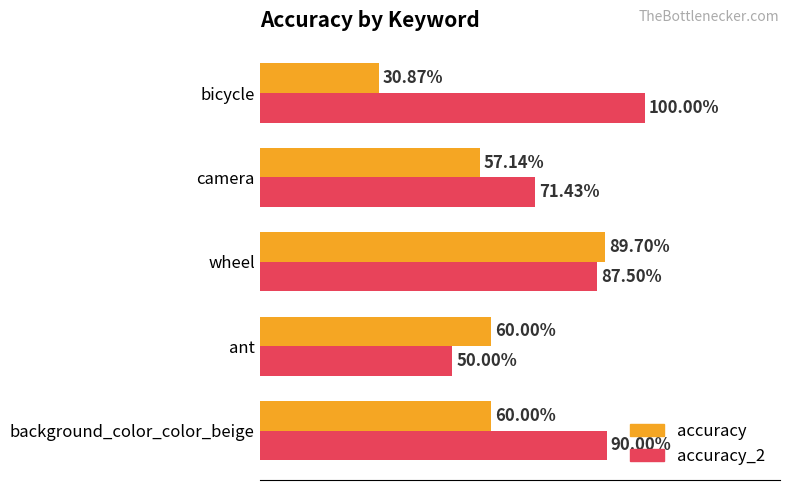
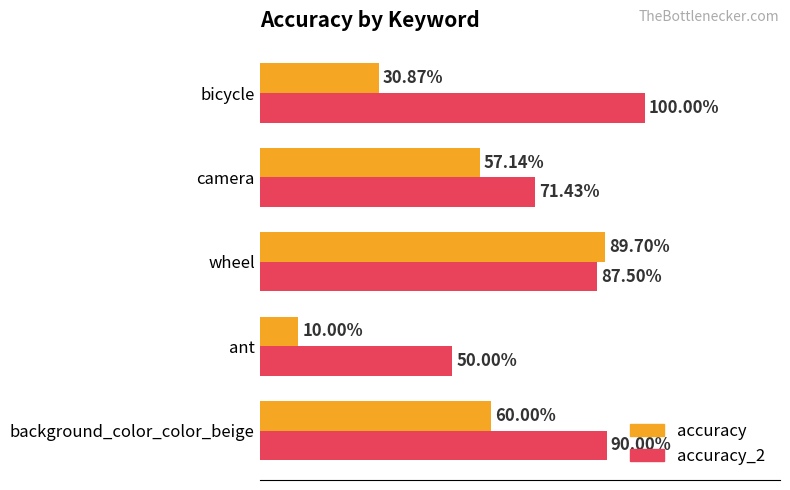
accuracy, ant: 60.00% -> 10.00%
